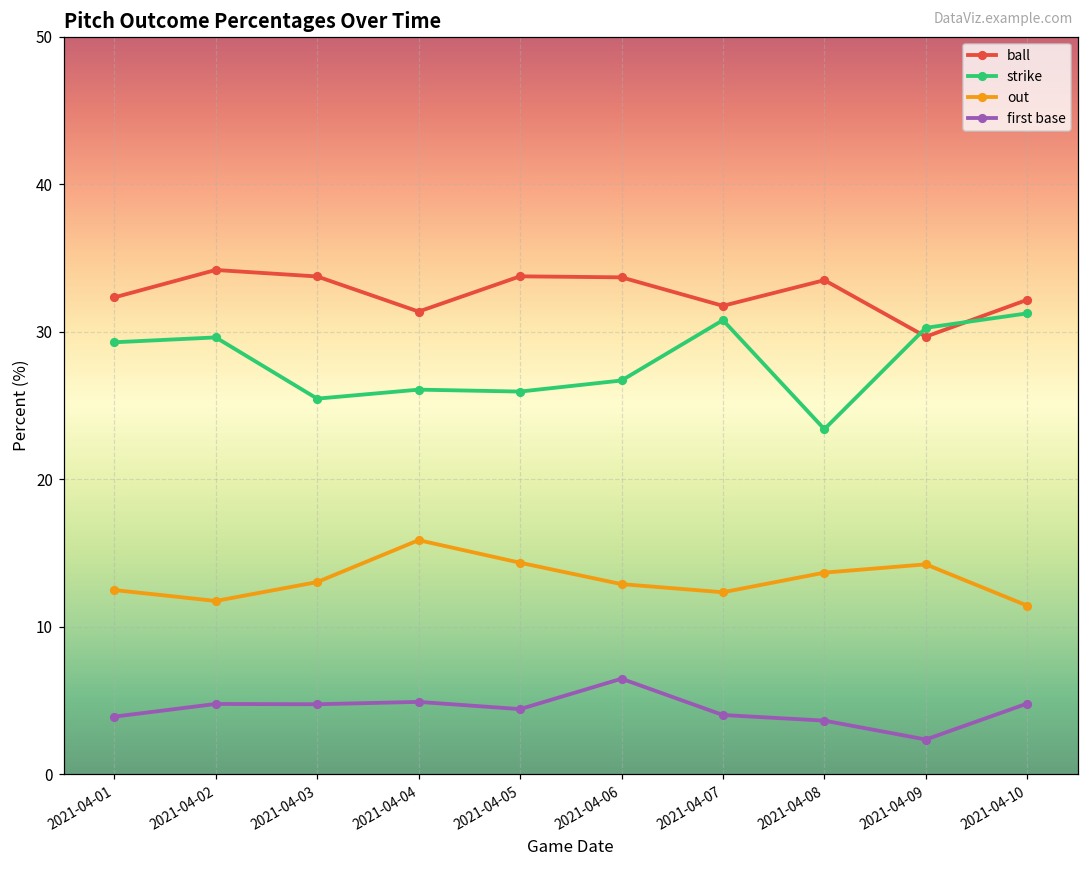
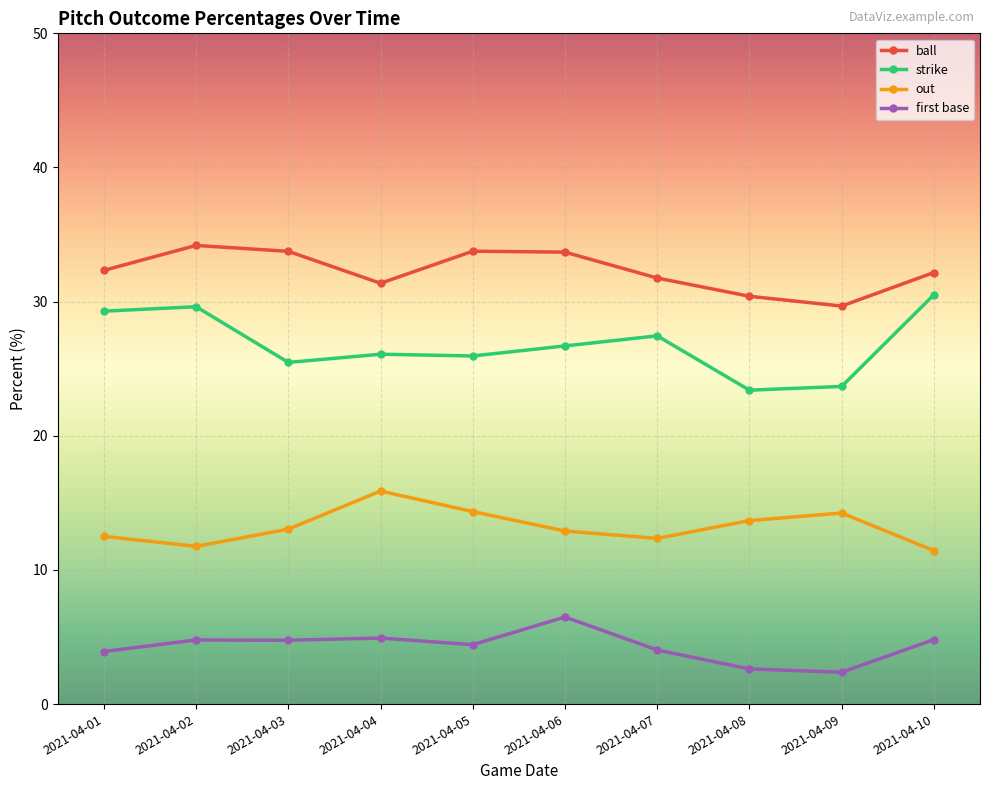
strike, 2021-04-07: 30.8 -> 27.5
ball, 2021-04-08: 33.5 -> 30.4
first base, 2021-04-08: 3.7 -> 2.6
strike, 2021-04-09: 30.3 -> 23.7
strike, 2021-04-10: 31.3 -> 30.5
